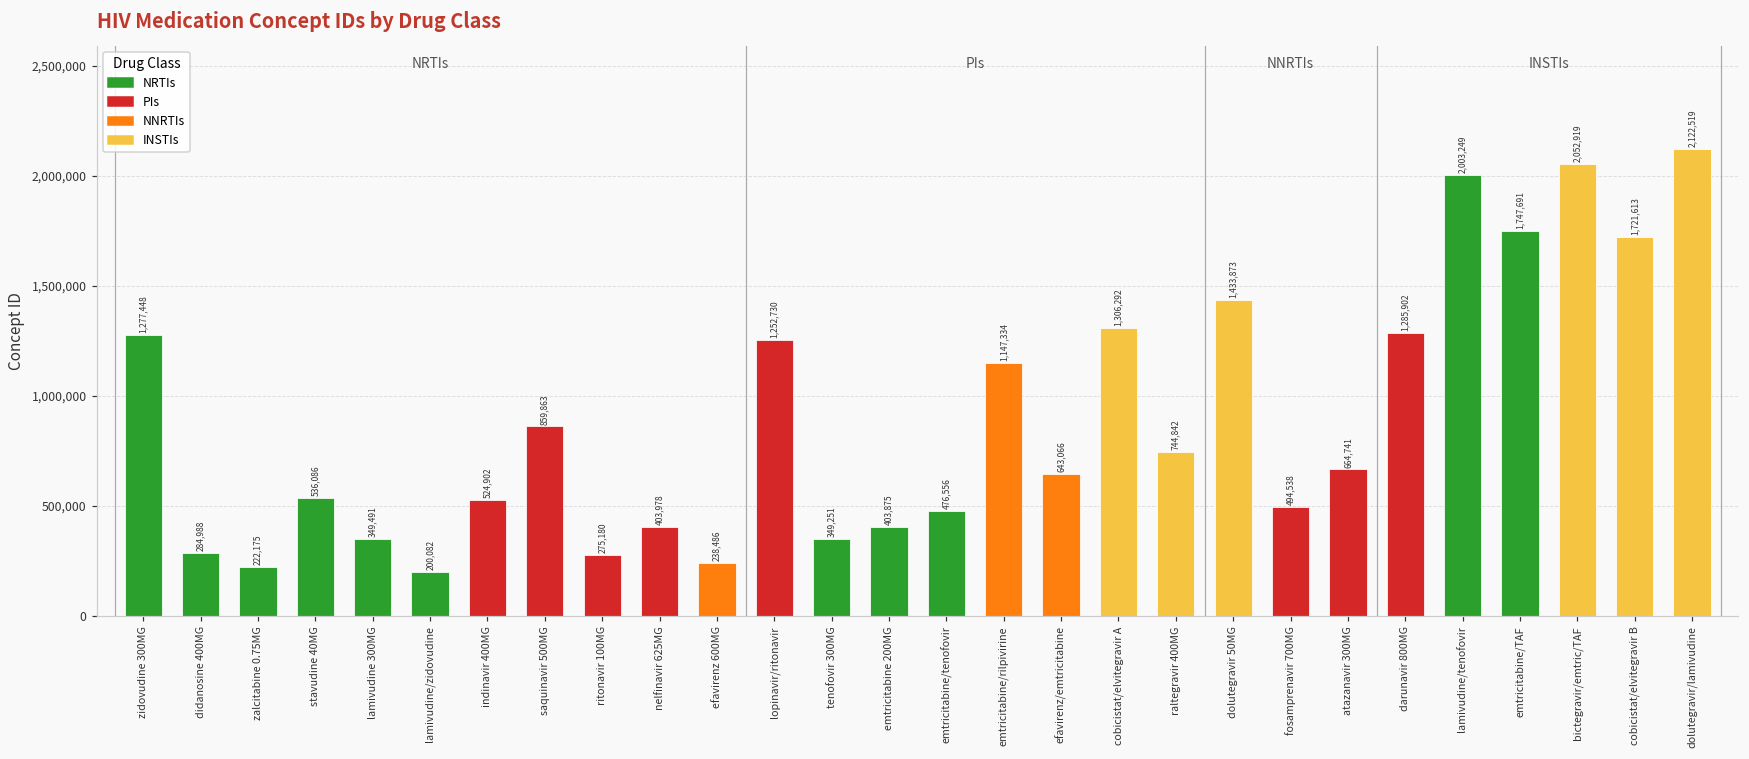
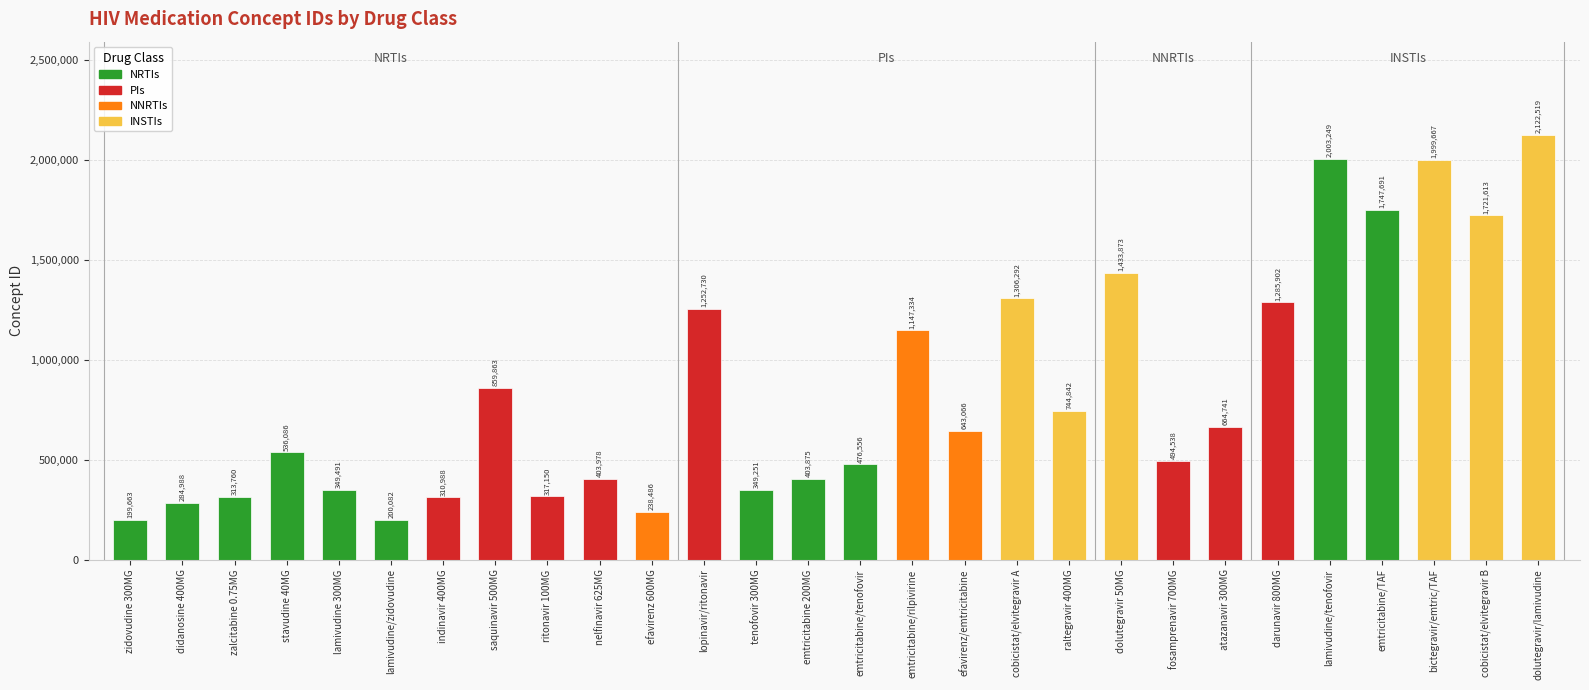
zidovudine 300MG: 1,277,448 -> 199,663
zalcitabine 0.75MG: 222,175 -> 313,760
indinavir 400MG: 524,902 -> 310,988
ritonavir 100MG: 275,180 -> 317,150
bictegravir/emtric/TAF: 2,052,919 -> 1,999,667
